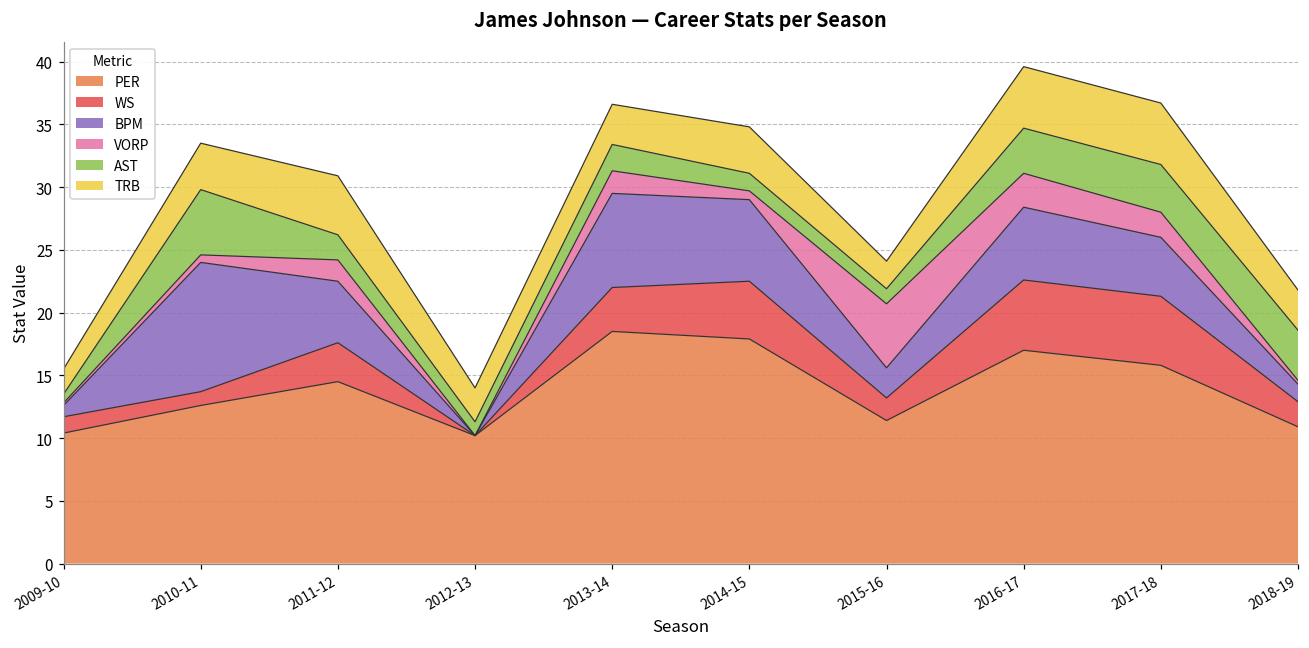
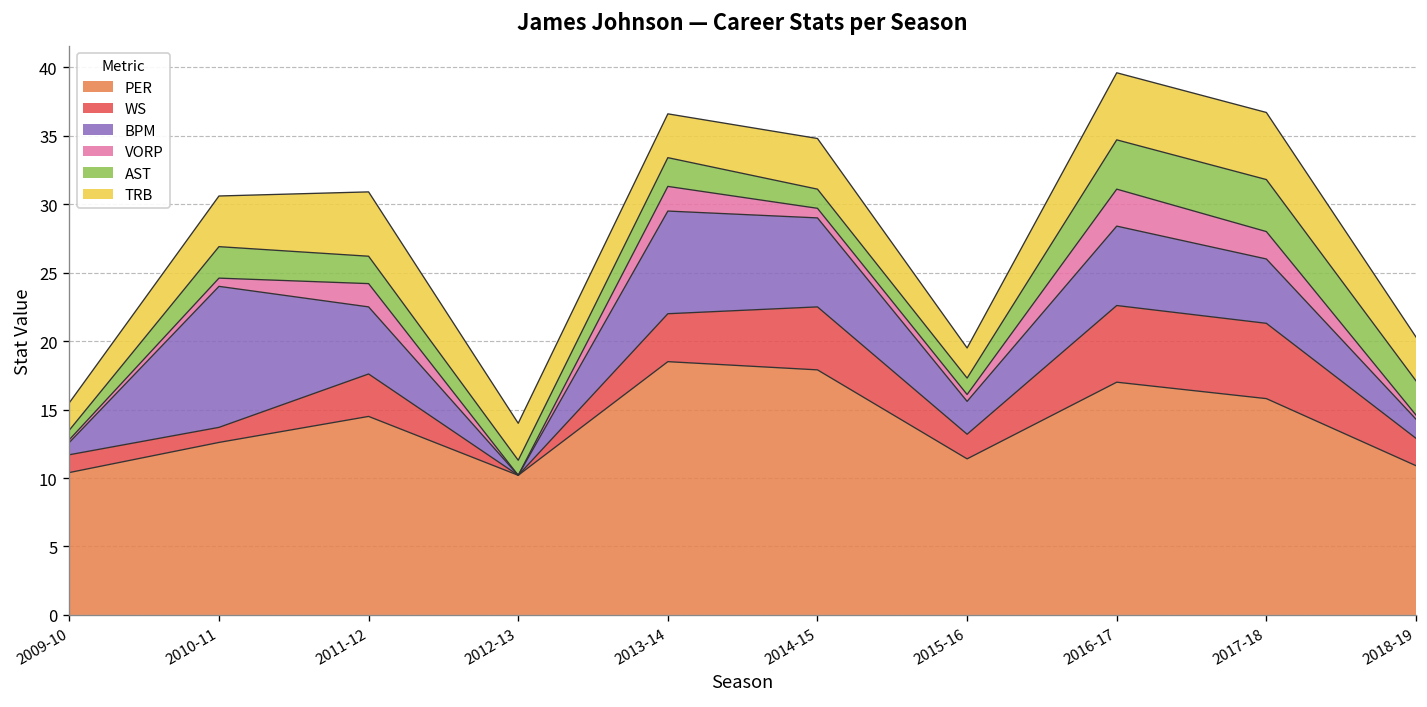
AST, 2010-11: 5.2 -> 2.3
VORP, 2015-16: 5.1 -> 0.5
AST, 2018-19: 4.0 -> 2.5
